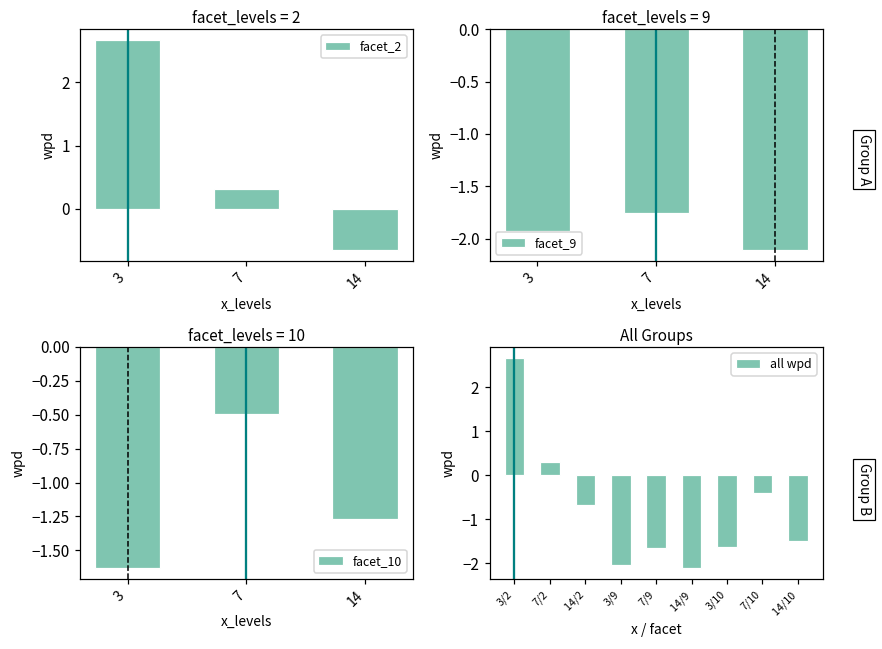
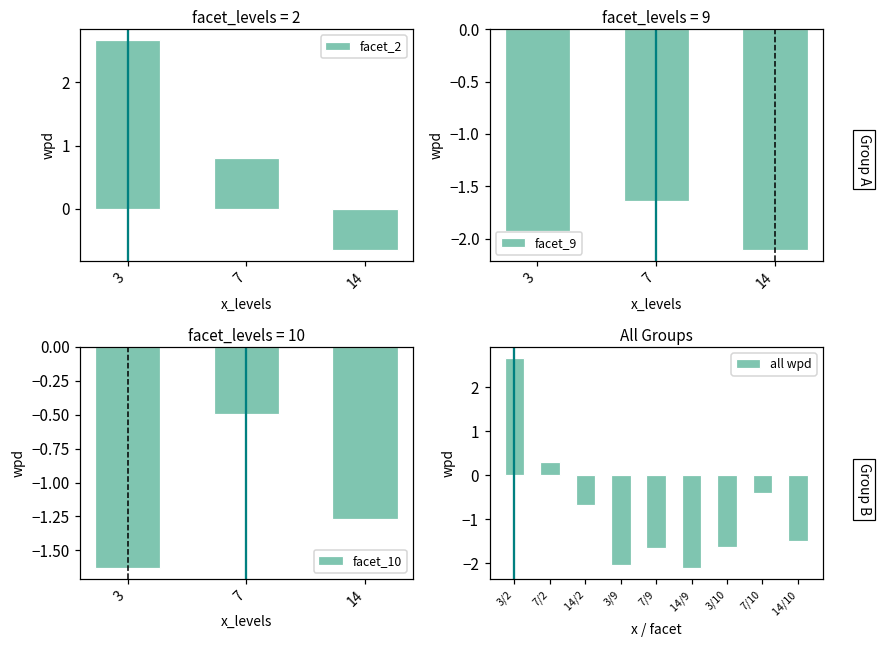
facet_levels = 2, 7: 0.3 -> 0.8
facet_levels = 9, 7: -1.8 -> -1.6
